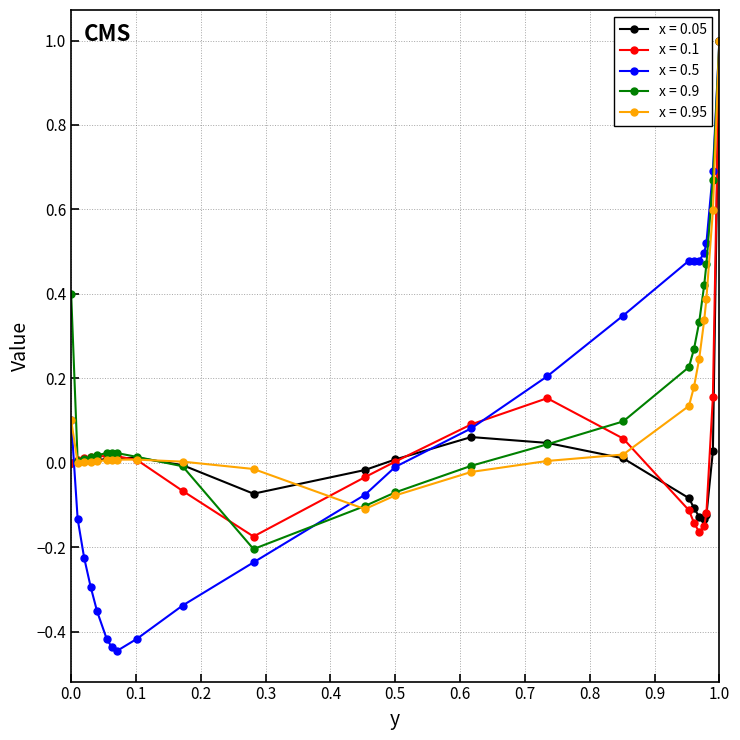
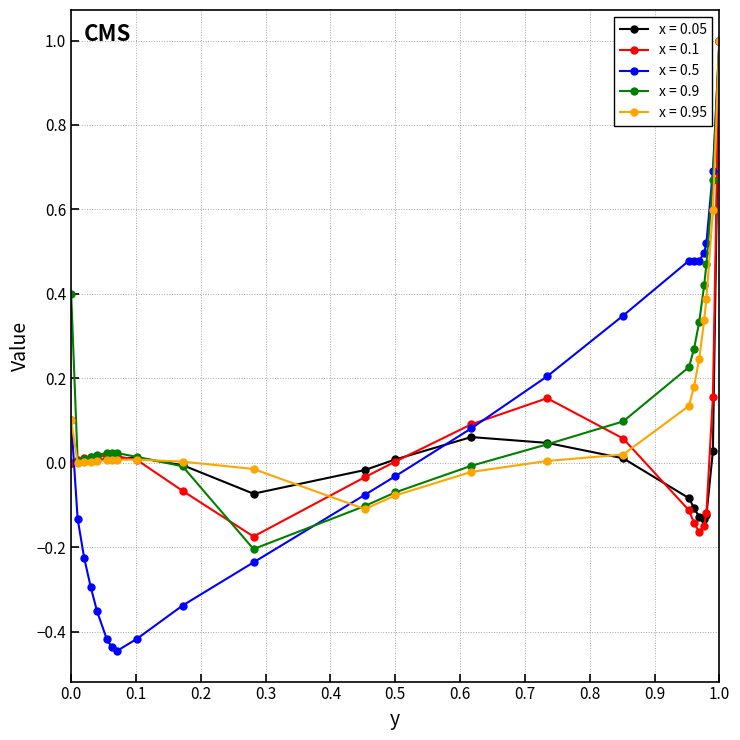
x = 0.5, 0.5: -0.01 -> -0.03
